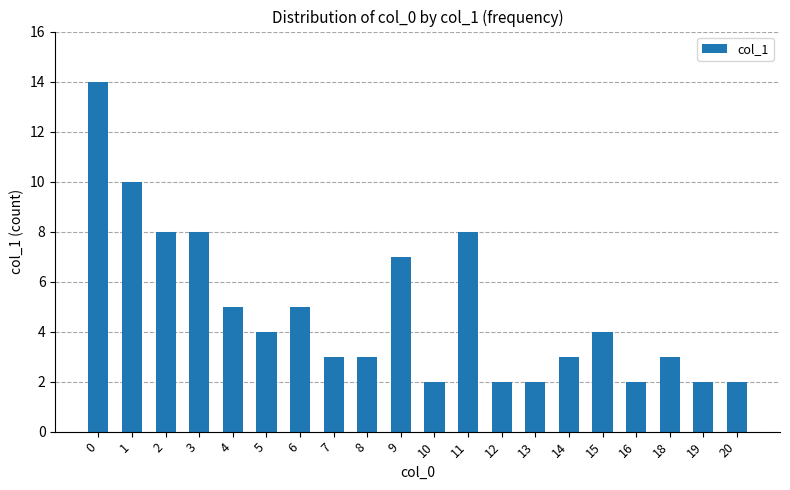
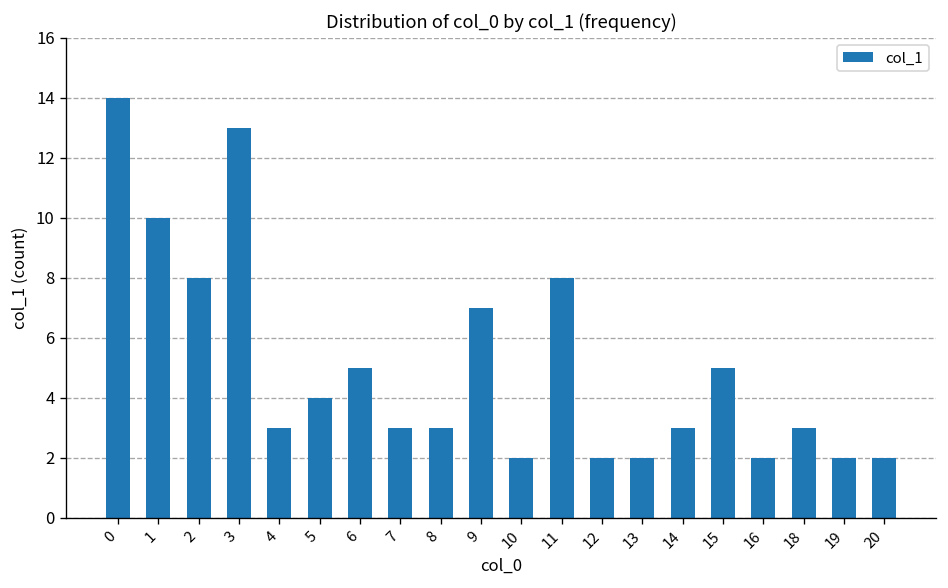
3: 8 -> 13
4: 5 -> 3
15: 4 -> 5
